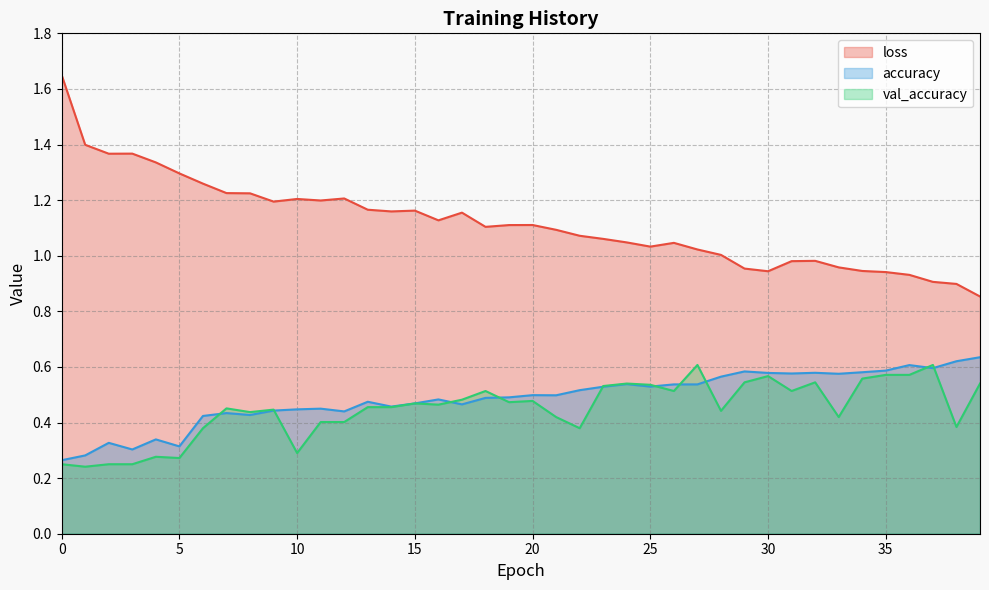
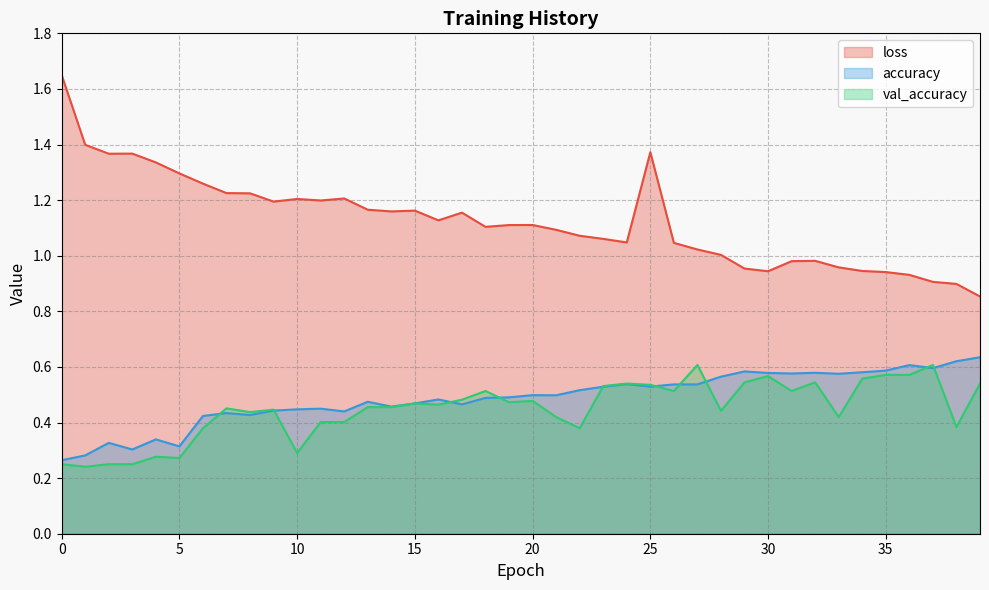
loss, 25: 1.03 -> 1.37
